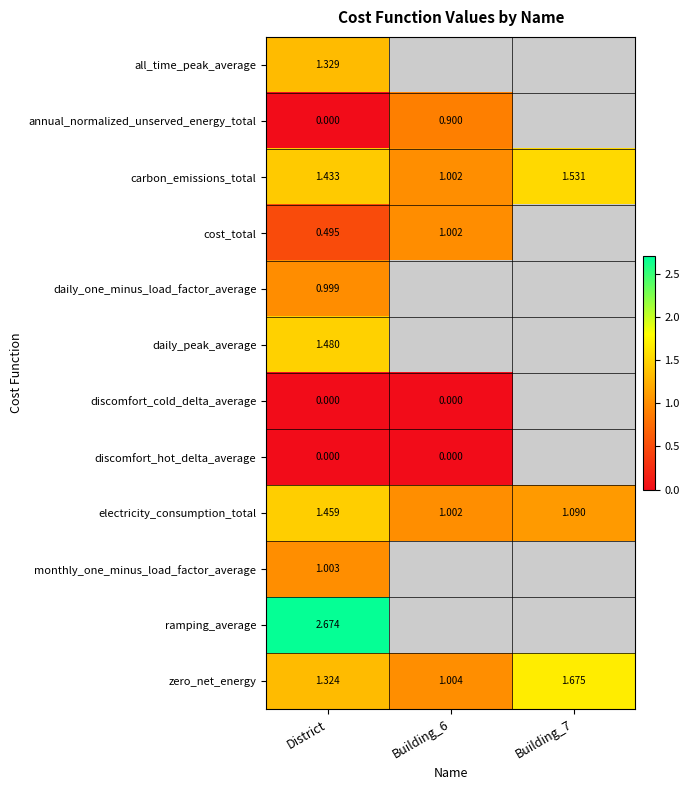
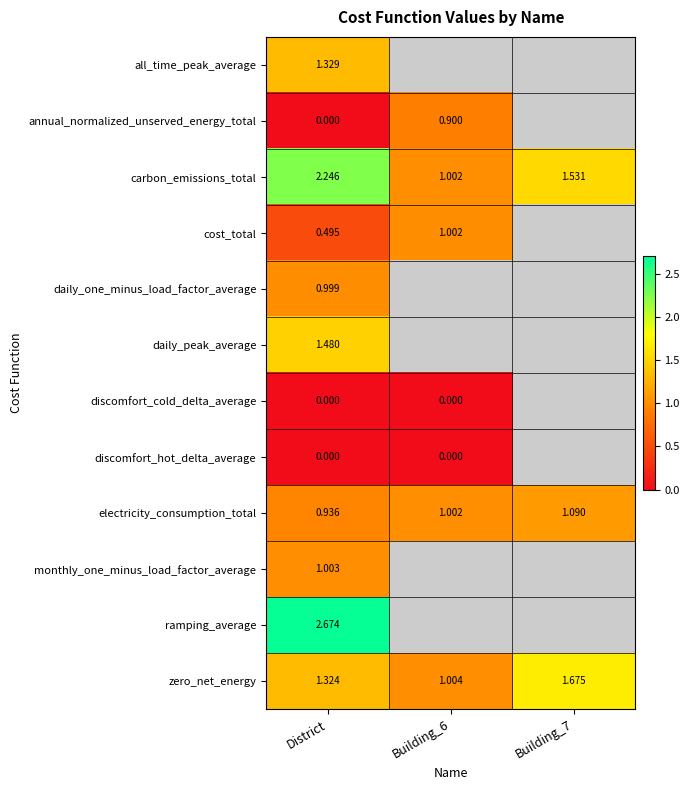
carbon_emissions_total, District: 1.433 -> 2.246
electricity_consumption_total, District: 1.459 -> 0.936
